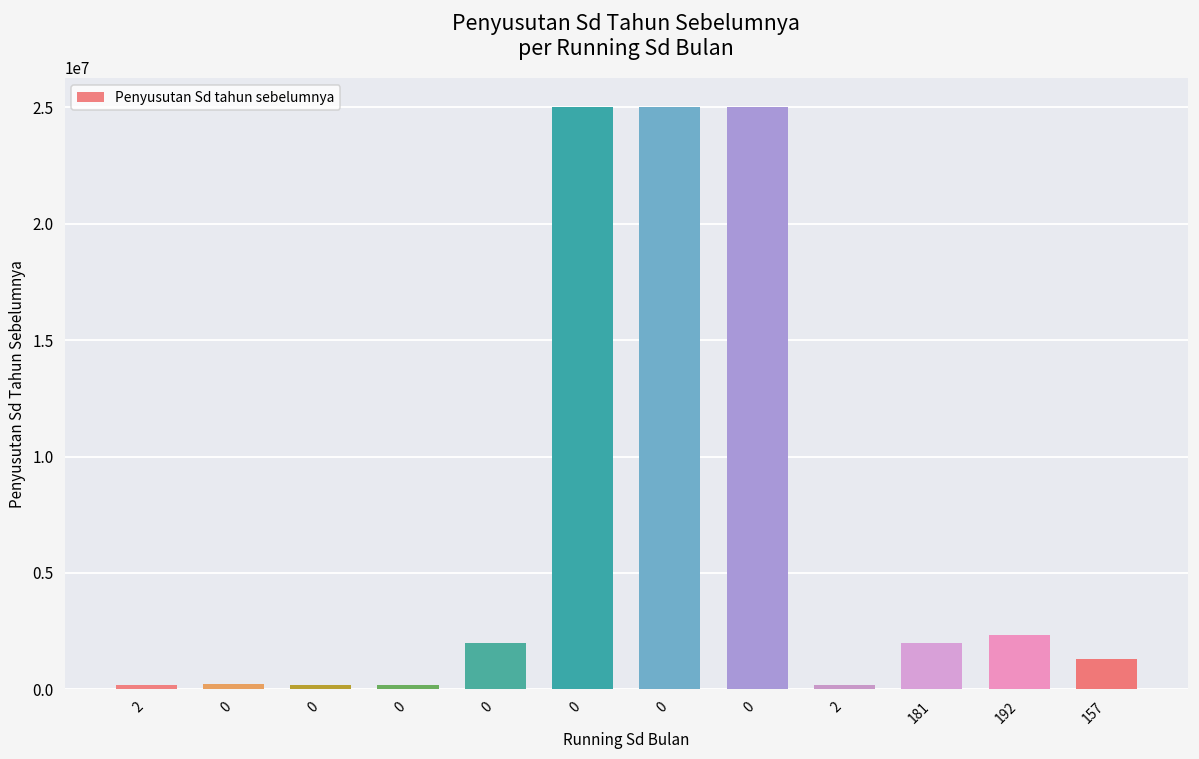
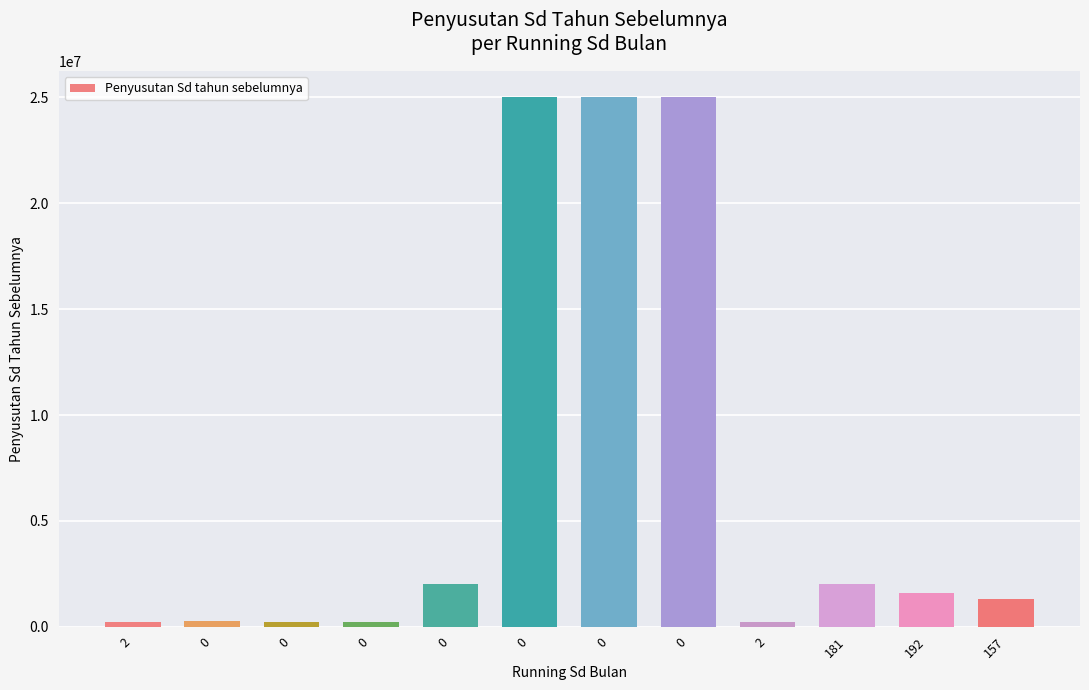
192: 2300000 -> 1600000
